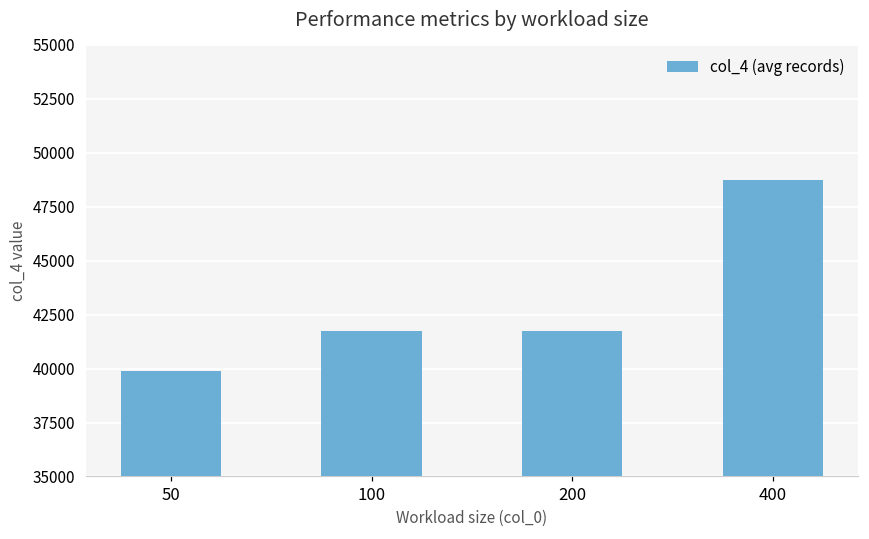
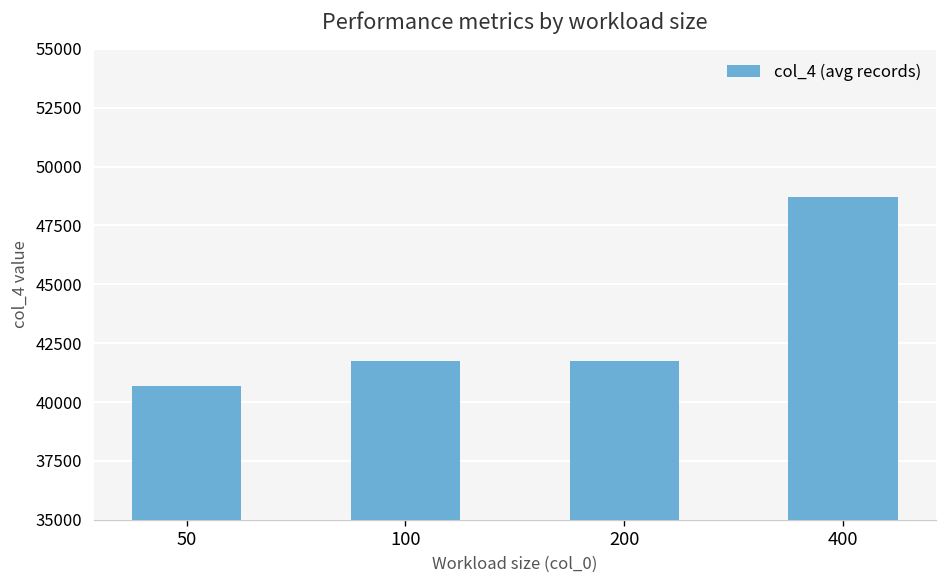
50: 39900 -> 40700
